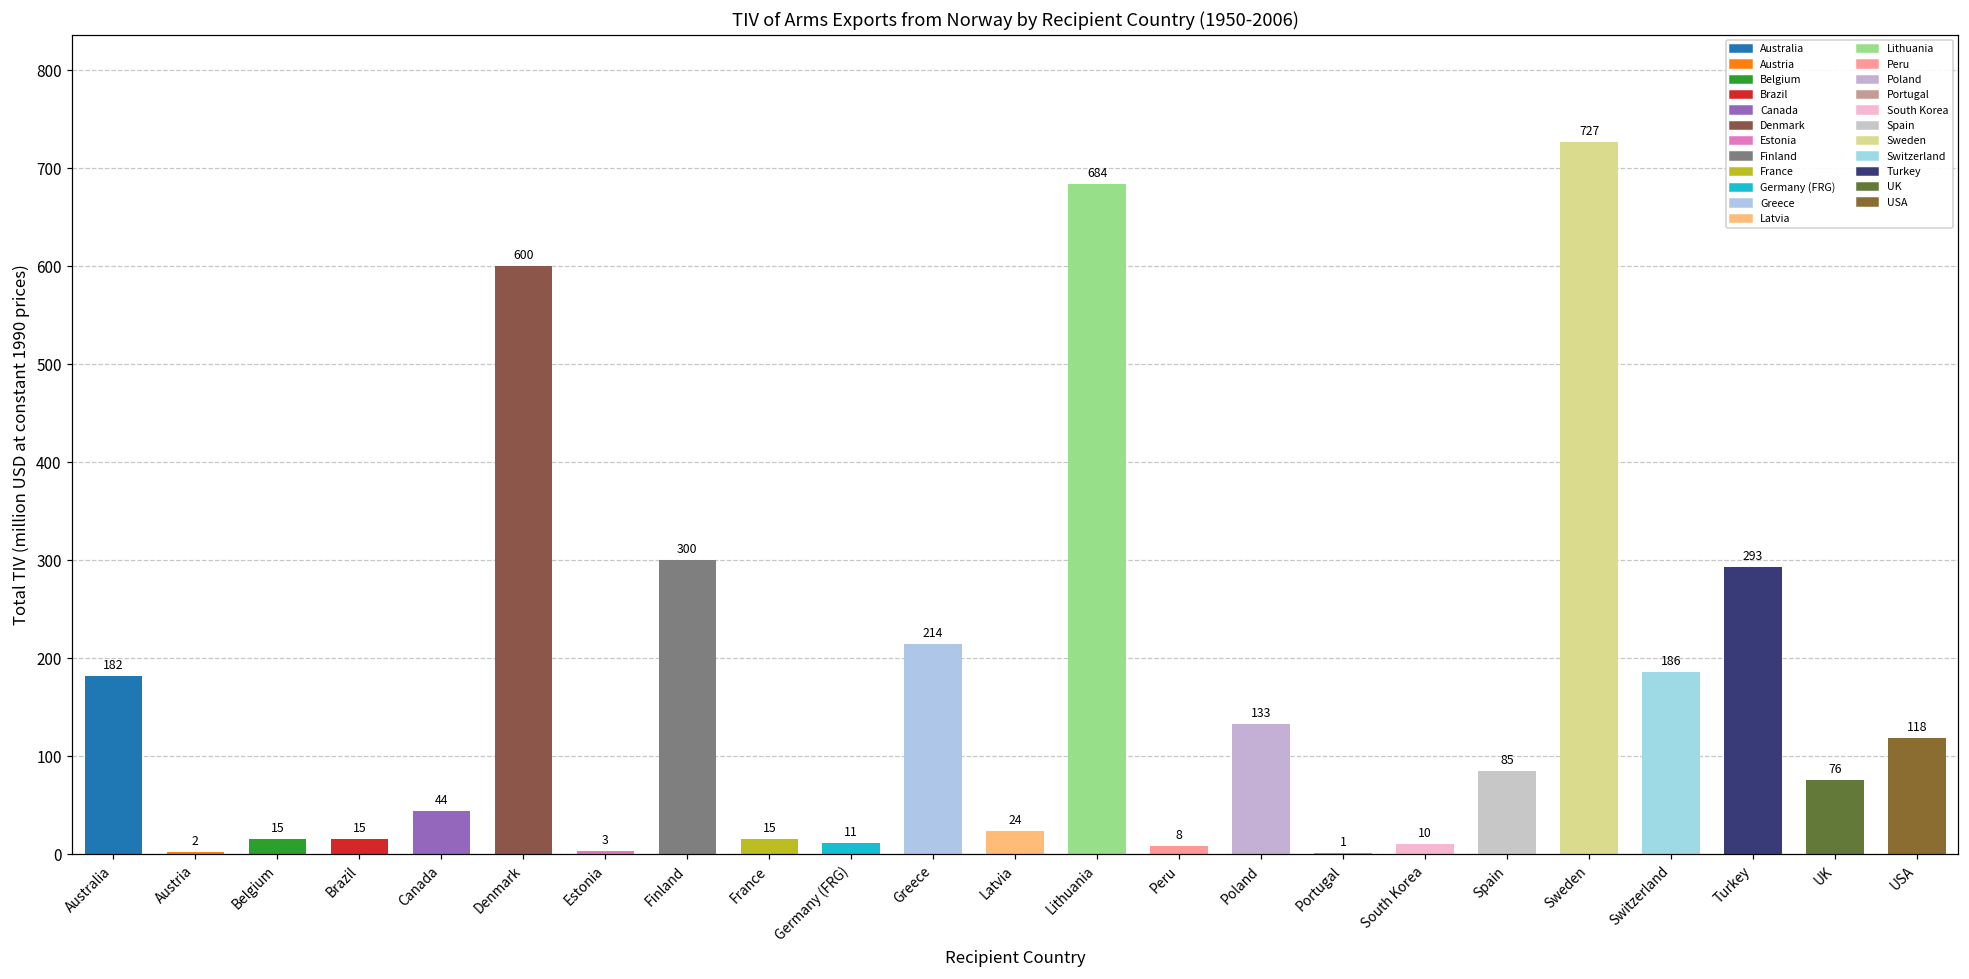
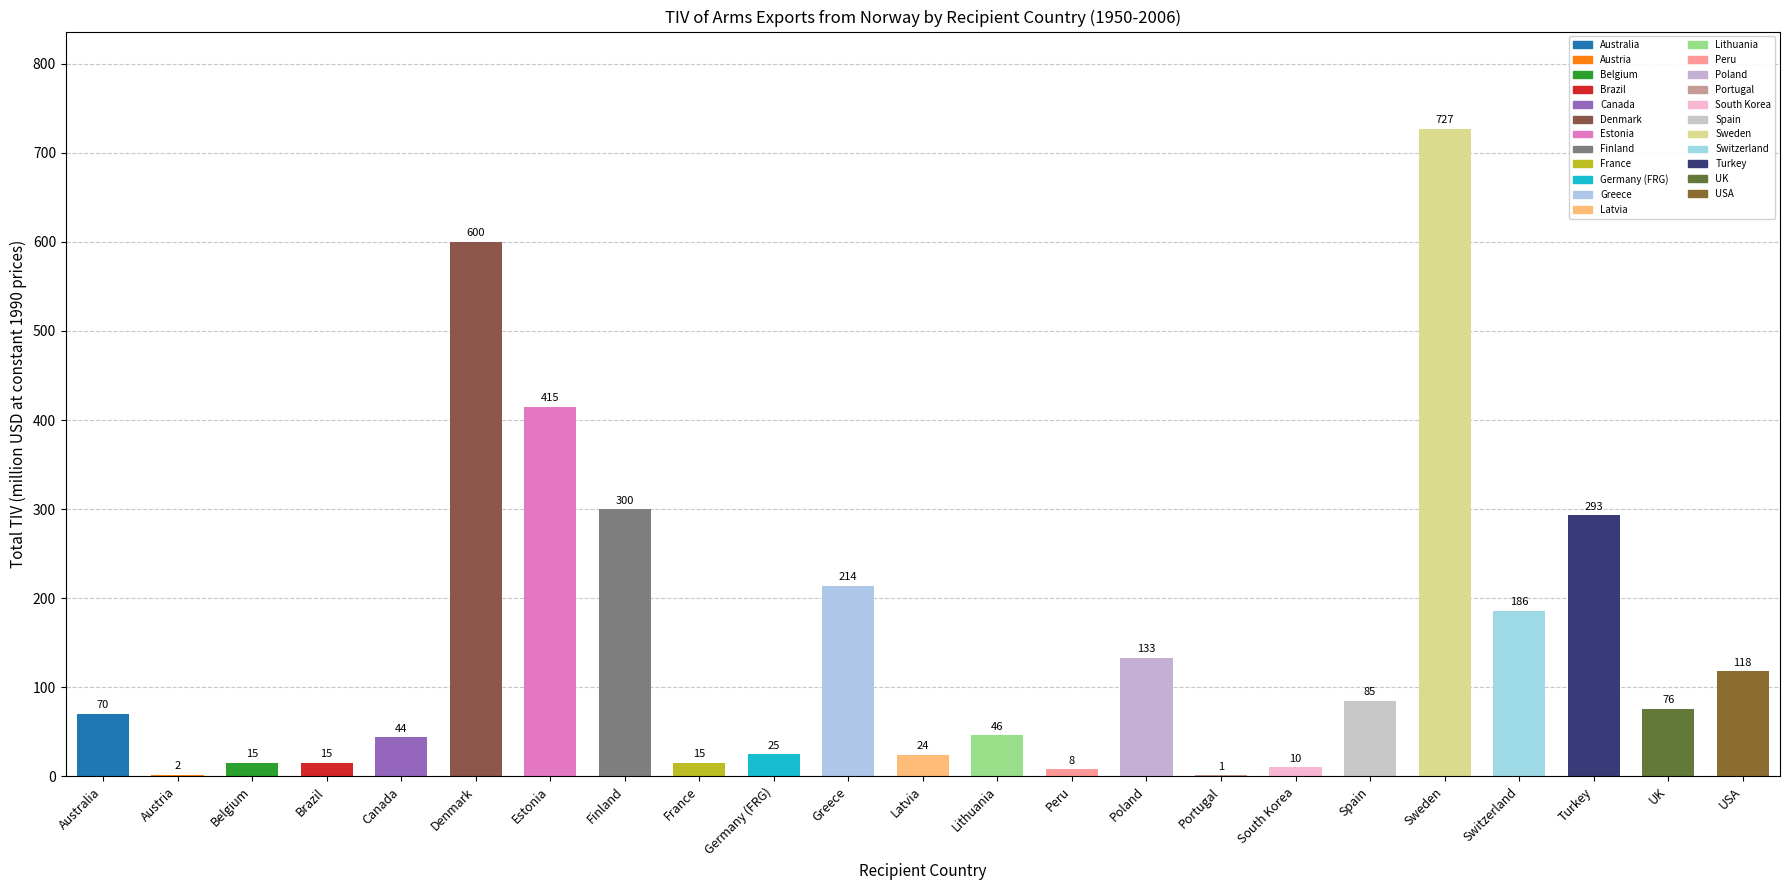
Australia: 182 -> 70
Estonia: 3 -> 415
Germany (FRG): 11 -> 25
Lithuania: 684 -> 46
